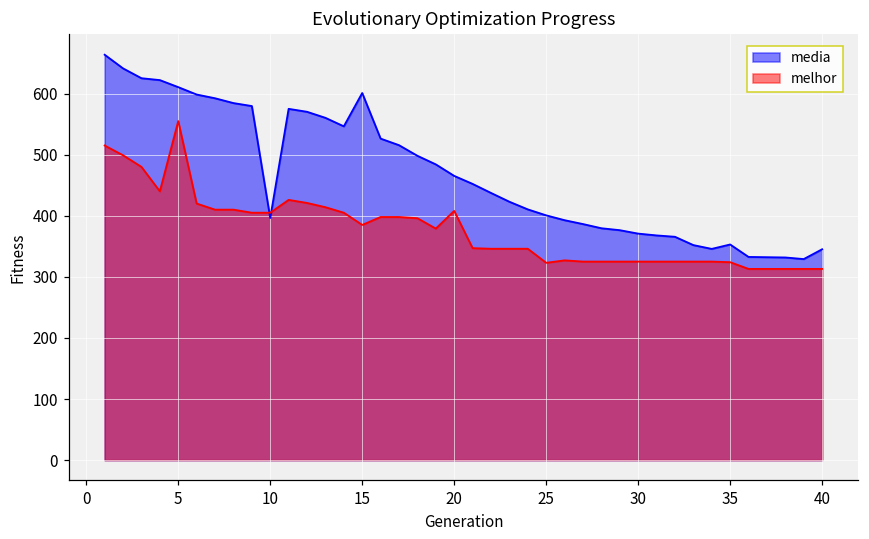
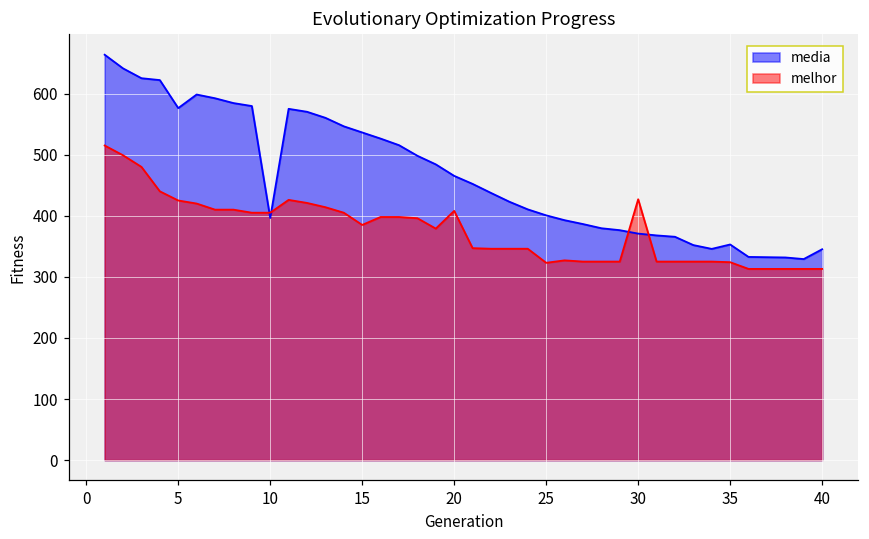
media, 5: 610 -> 580
melhor, 5: 560 -> 430
media, 15: 600 -> 540
melhor, 30: 330 -> 430
